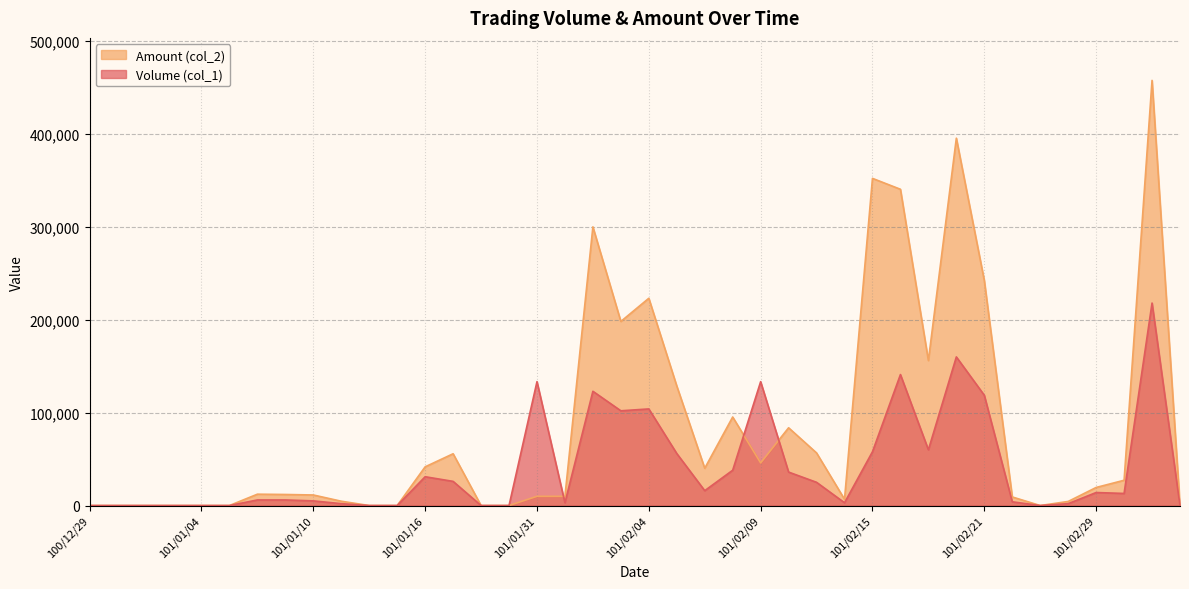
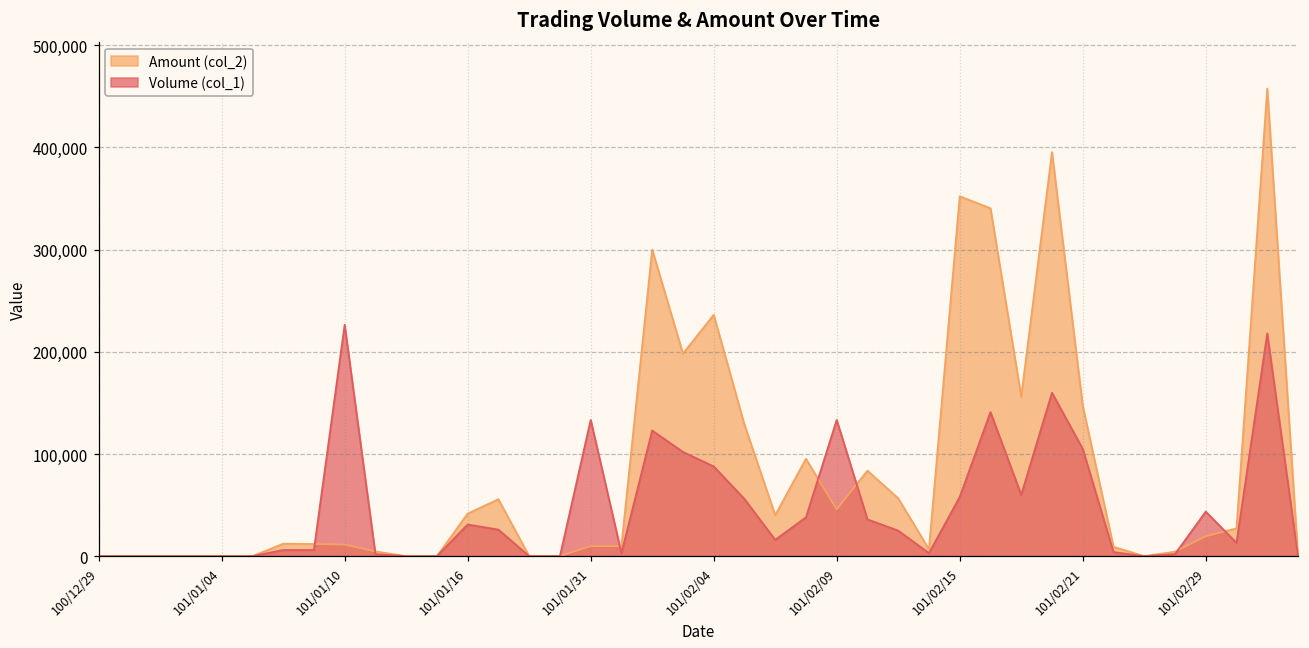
Volume (col_1), 101/01/10: 10,000 -> 230,000
Amount (col_2), 101/02/04: 220,000 -> 240,000
Volume (col_1), 101/02/04: 100,000 -> 90,000
Amount (col_2), 101/02/21: 240,000 -> 150,000
Volume (col_1), 101/02/21: 120,000 -> 110,000
Volume (col_1), 101/02/29: 10,000 -> 40,000
